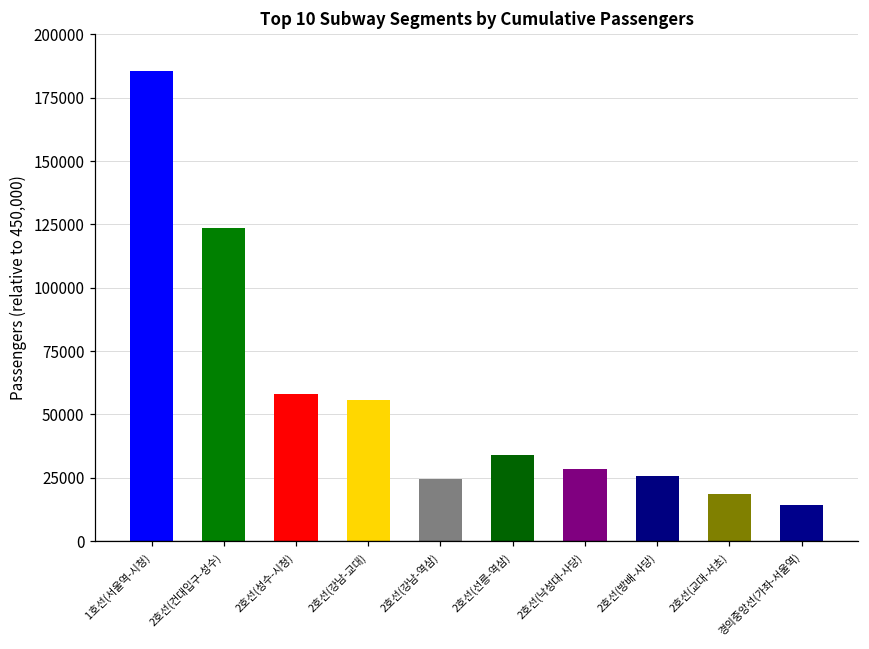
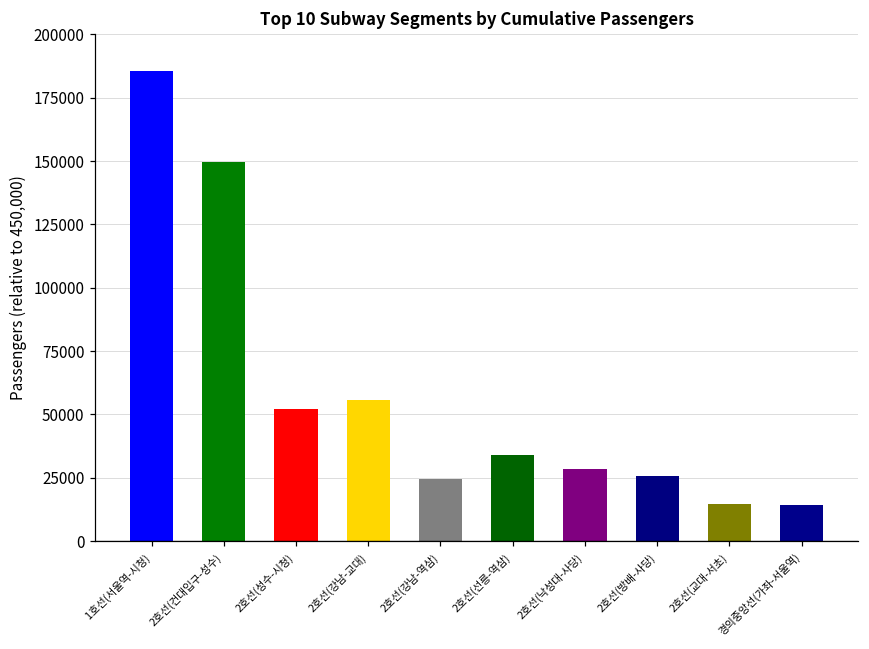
2호선(건대입구-성수): 123000 -> 150000
2호선(성수-시청): 58000 -> 52000
2호선(교대-서초): 19000 -> 15000
